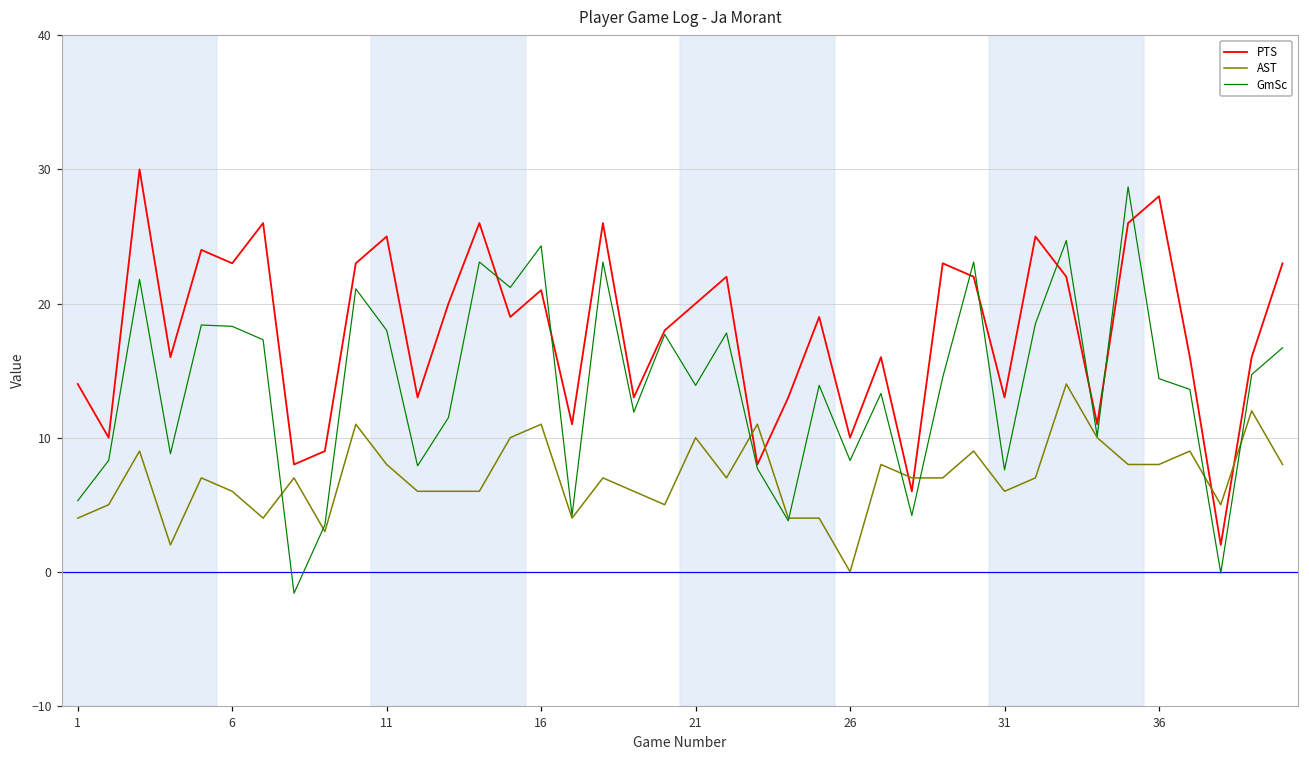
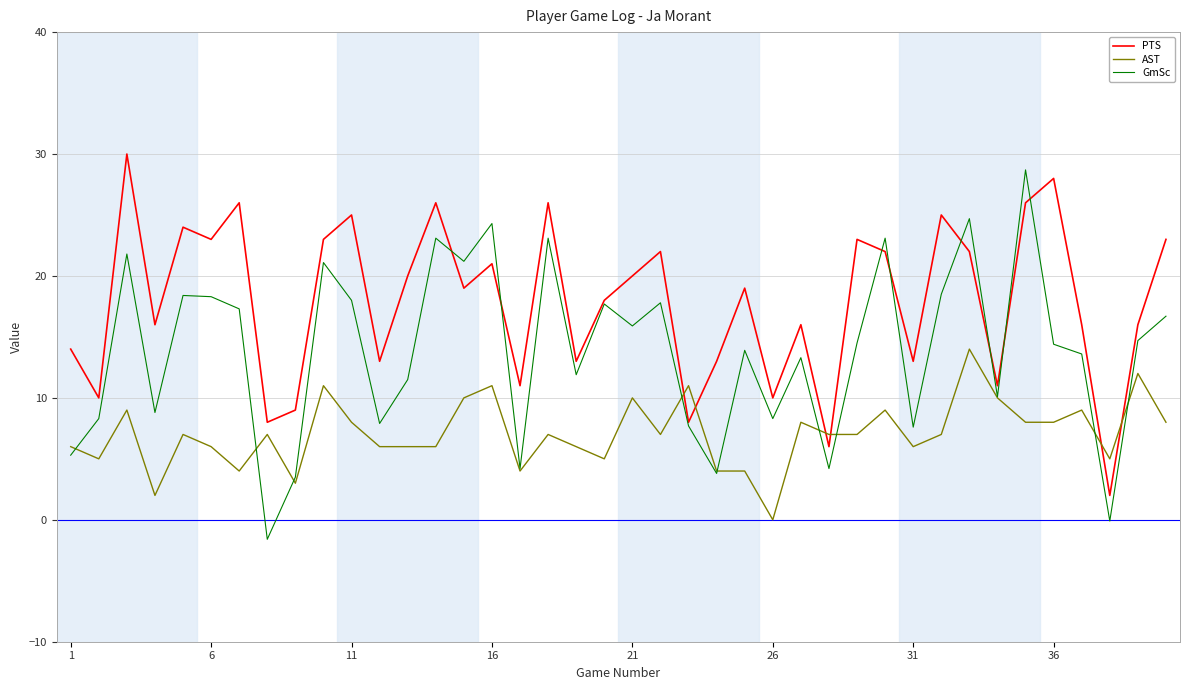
AST, 1: 4 -> 6
GmSc, 21: 13.9 -> 15.9
